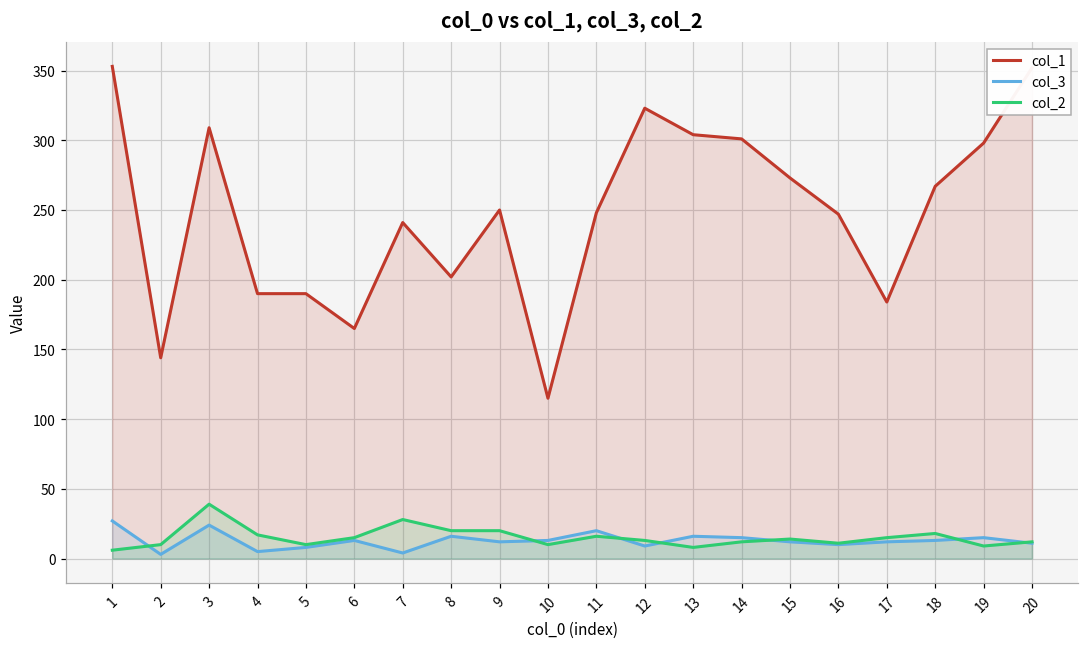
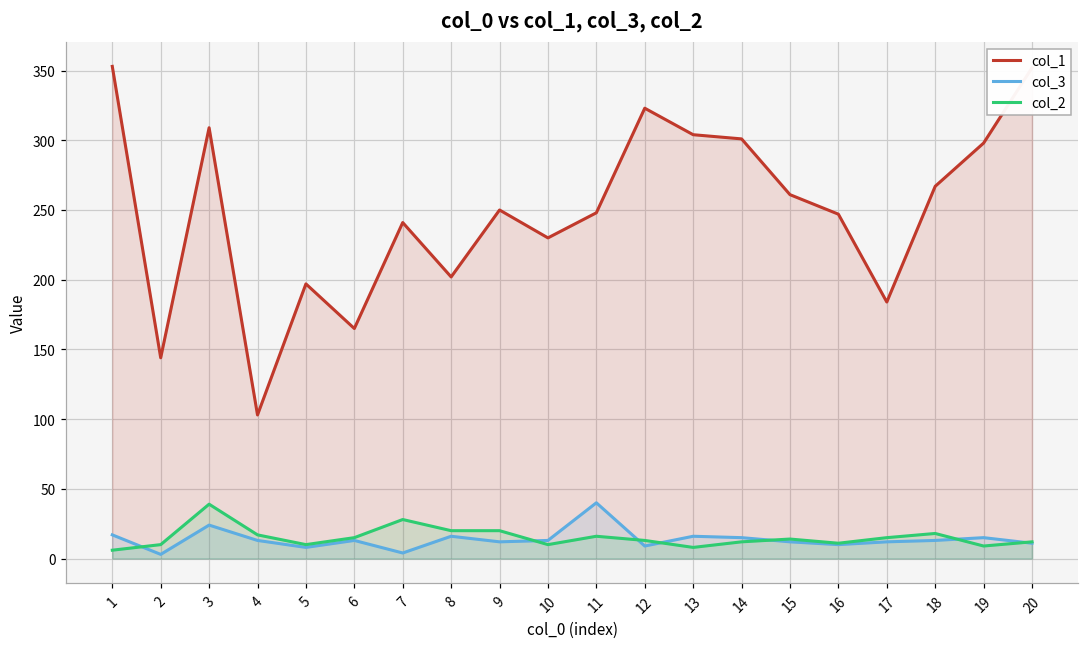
col_3, 1: 27 -> 17
col_1, 4: 190 -> 103
col_3, 4: 5 -> 13
col_1, 5: 190 -> 197
col_1, 10: 115 -> 230
col_3, 11: 20 -> 40
col_1, 15: 273 -> 261
